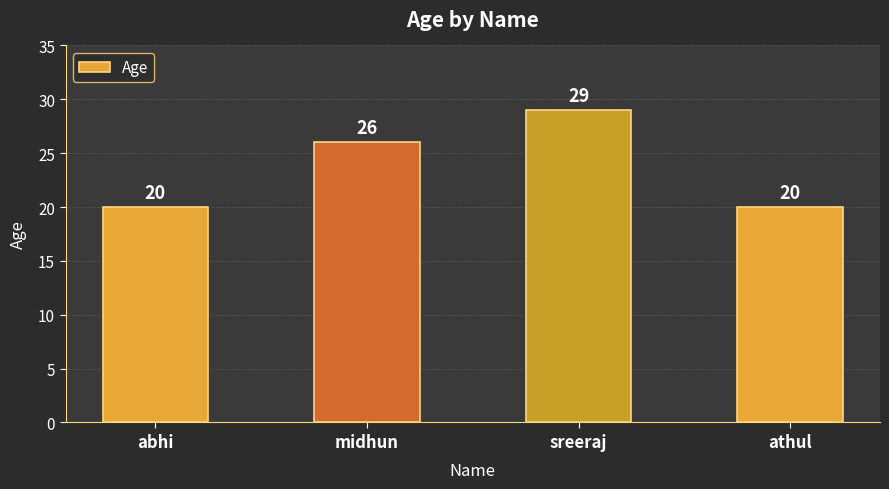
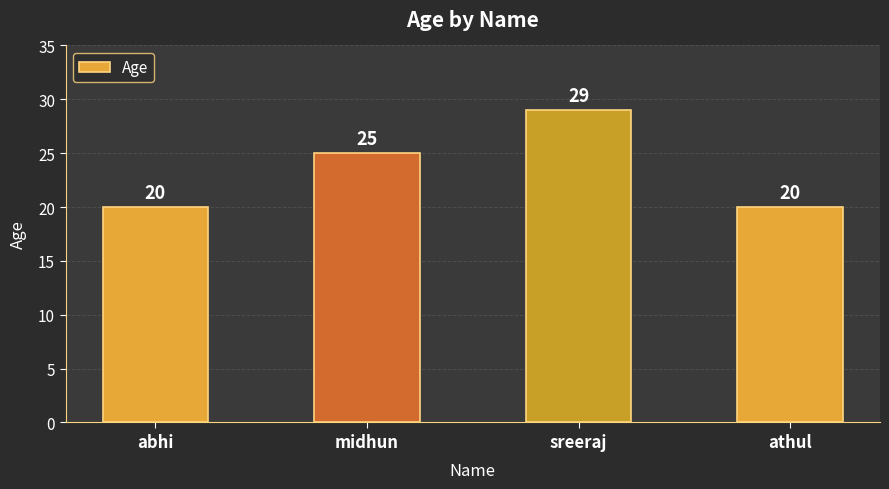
midhun: 26 -> 25
